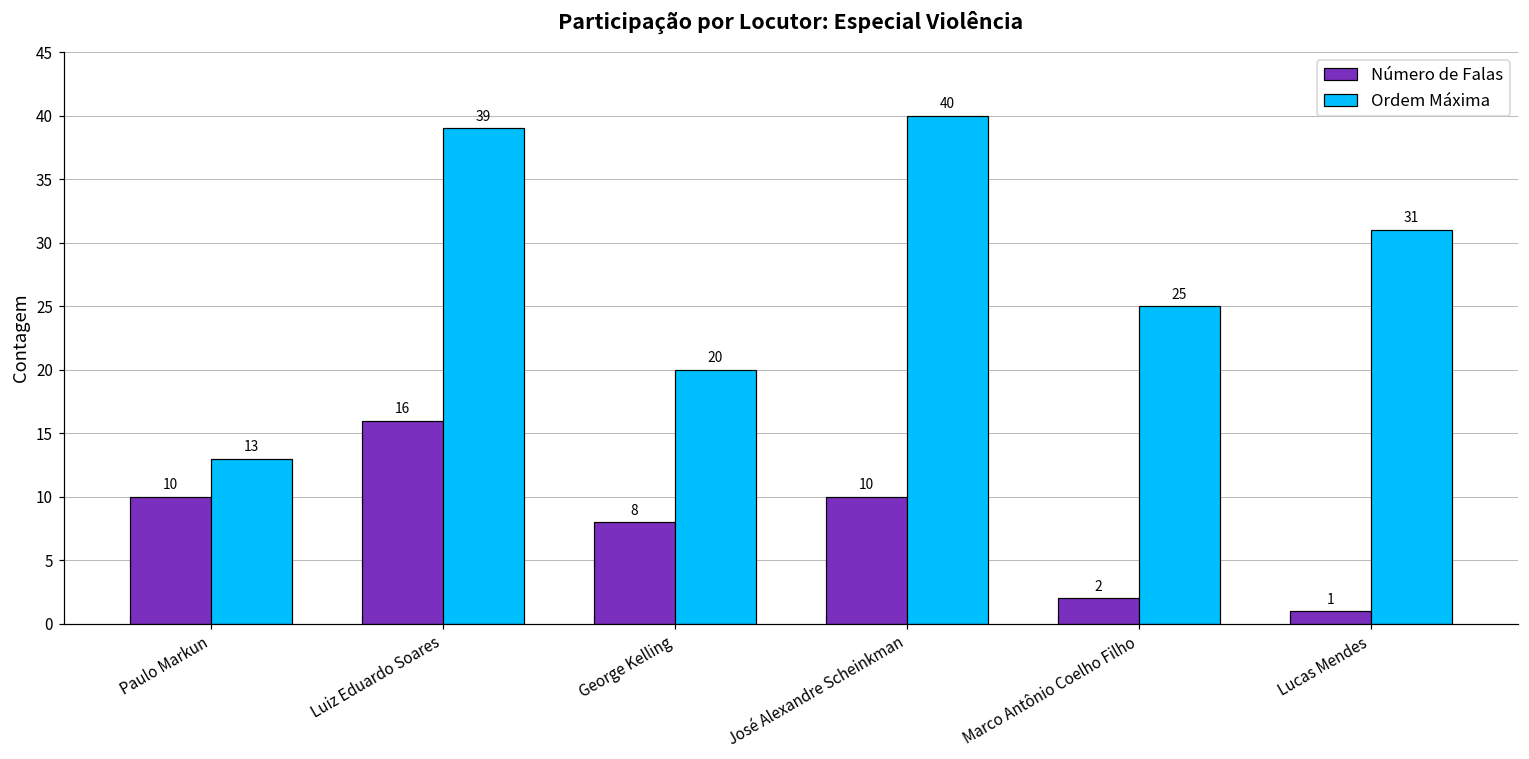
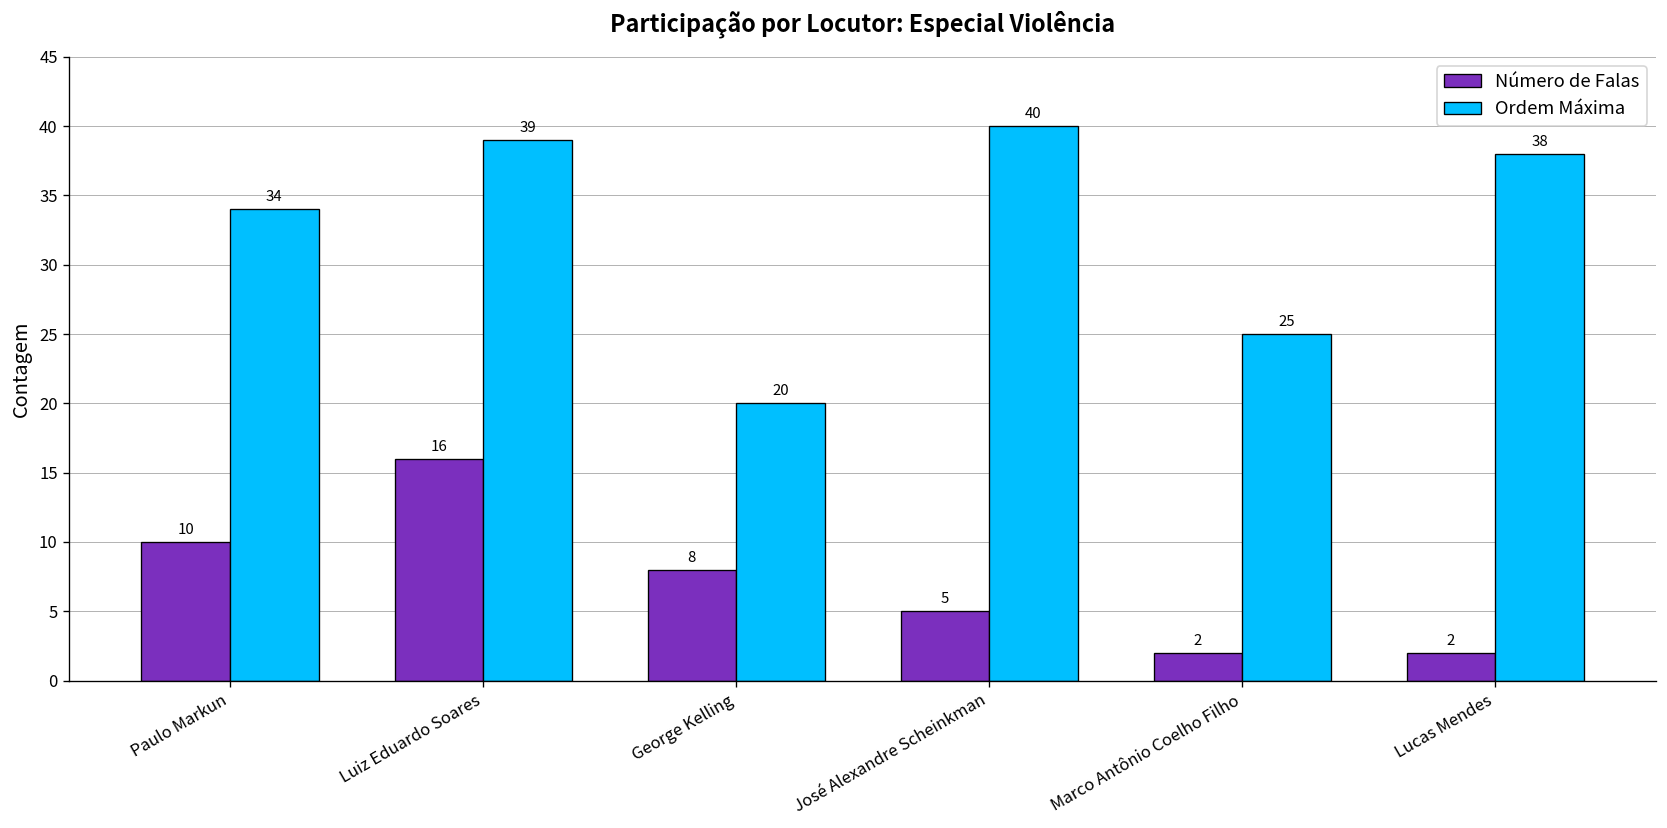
Ordem Máxima, Paulo Markun: 13 -> 34
Número de Falas, José Alexandre Scheinkman: 10 -> 5
Número de Falas, Lucas Mendes: 1 -> 2
Ordem Máxima, Lucas Mendes: 31 -> 38
